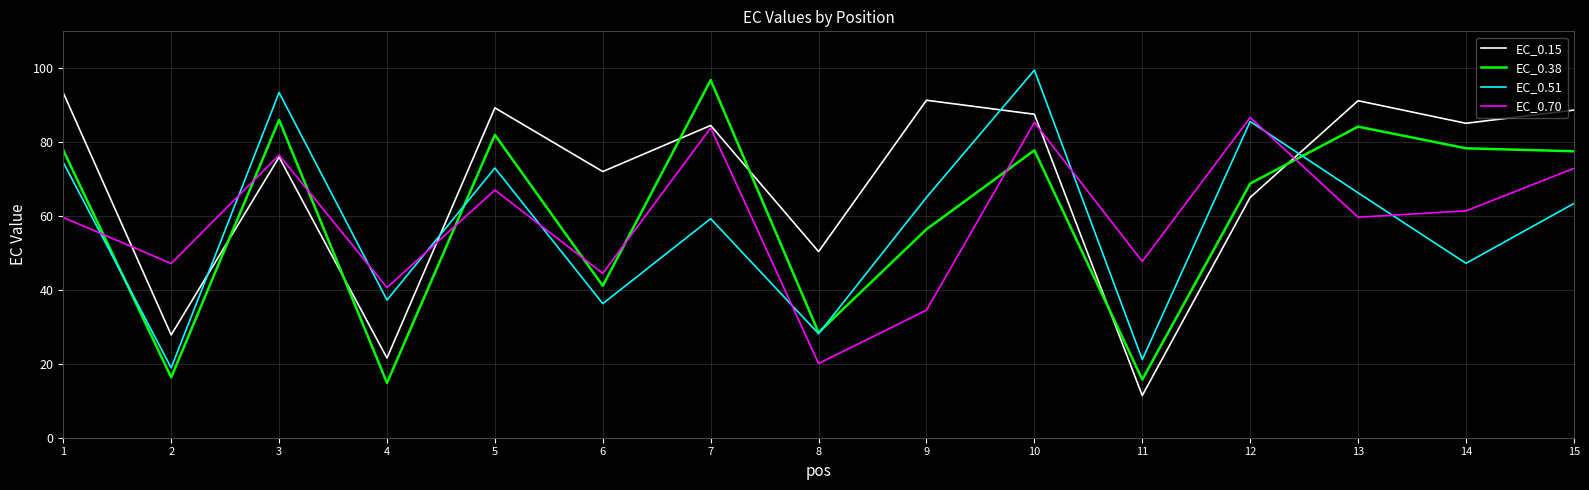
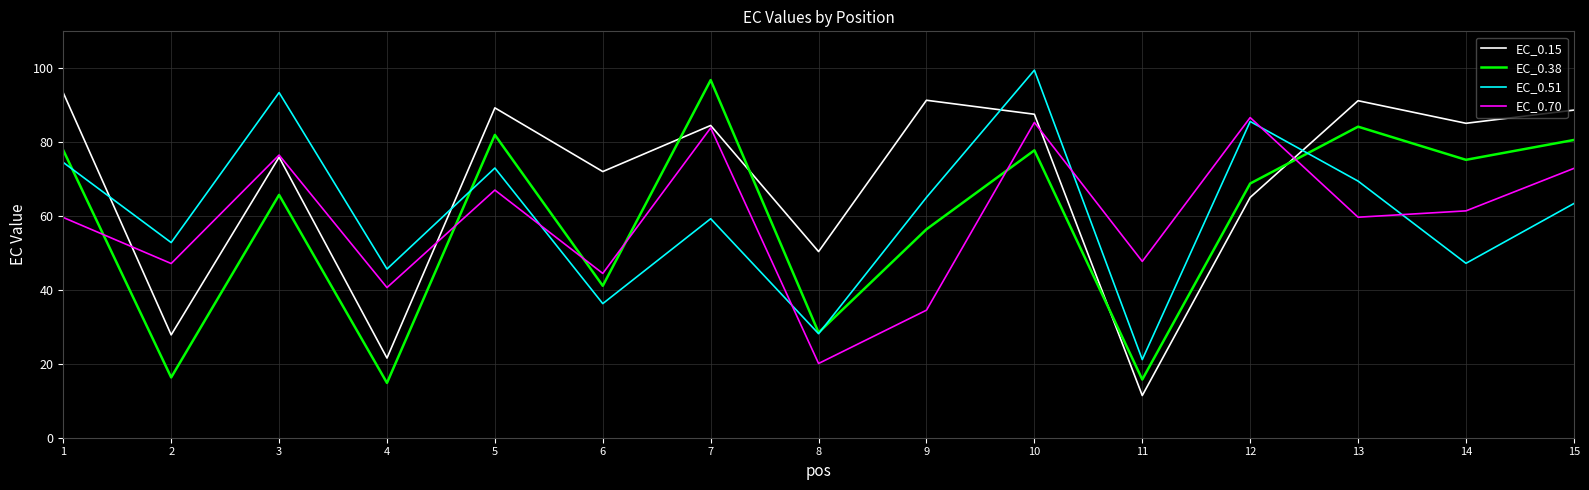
EC_0.51, 2: 19 -> 53
EC_0.38, 3: 86 -> 66
EC_0.51, 4: 37 -> 46
EC_0.51, 13: 66 -> 69
EC_0.38, 14: 78 -> 75
EC_0.38, 15: 78 -> 81
